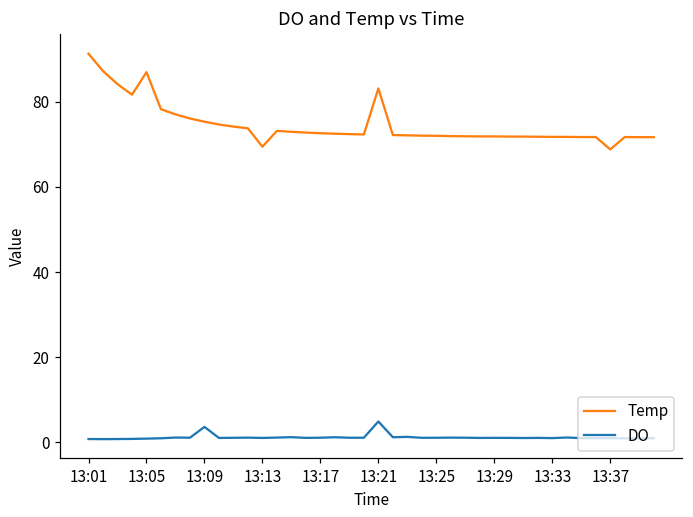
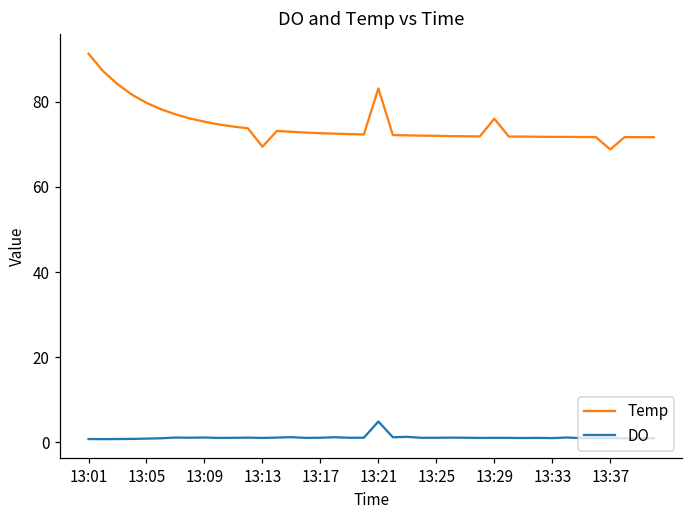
Temp, 13:05: 87 -> 80
DO, 13:09: 4 -> 1
Temp, 13:29: 72 -> 76
